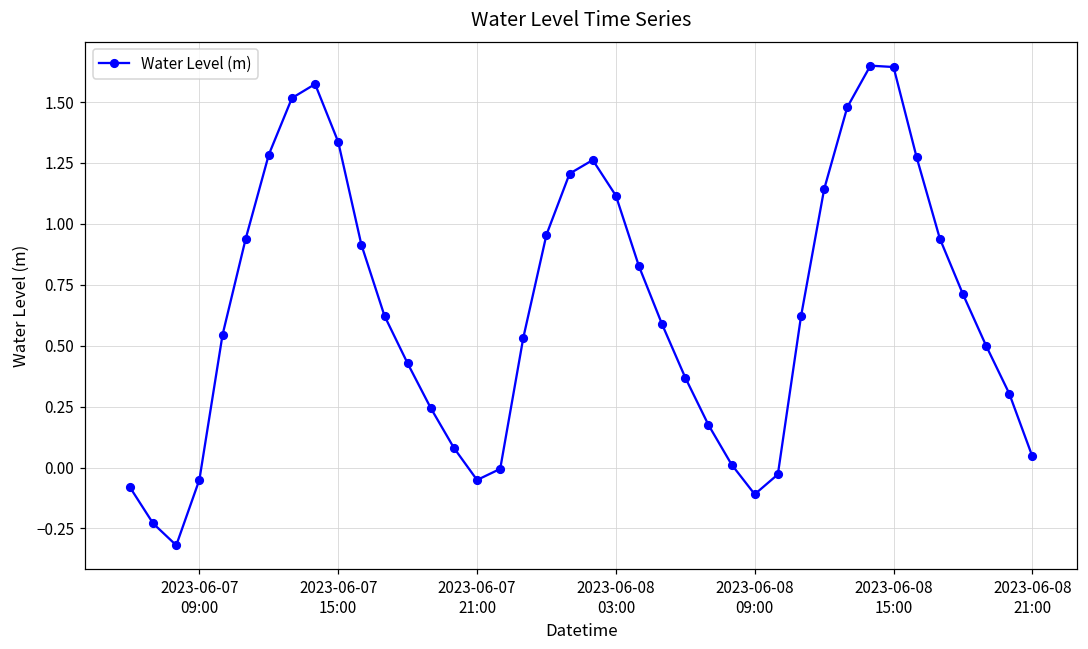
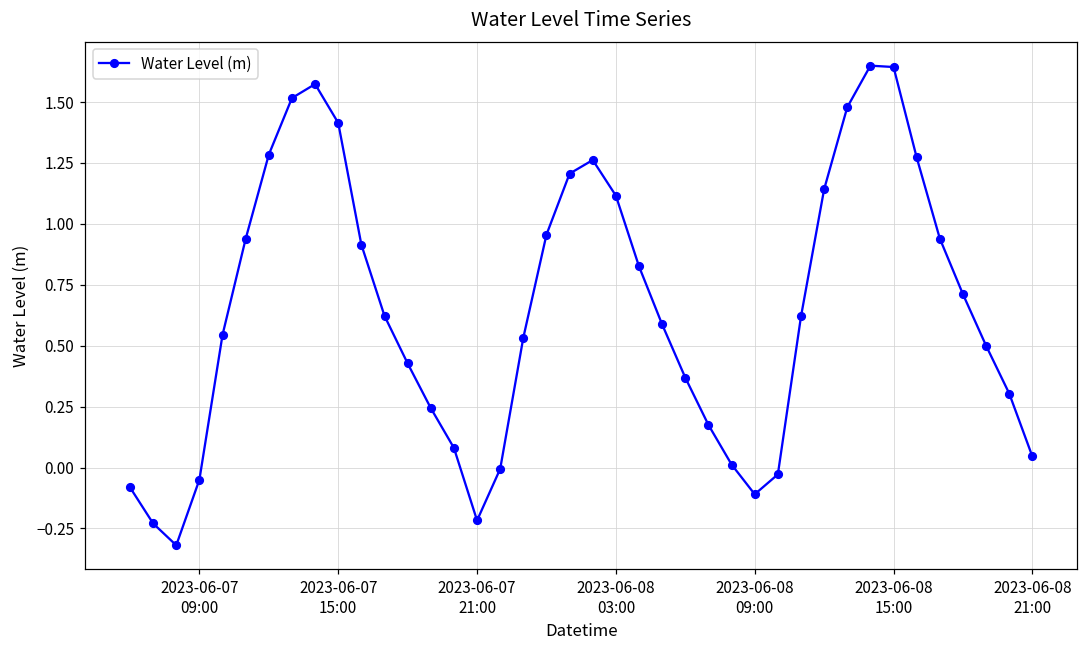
2023-06-07 15:00: 1.34 -> 1.41
2023-06-07 21:00: -0.05 -> -0.22
